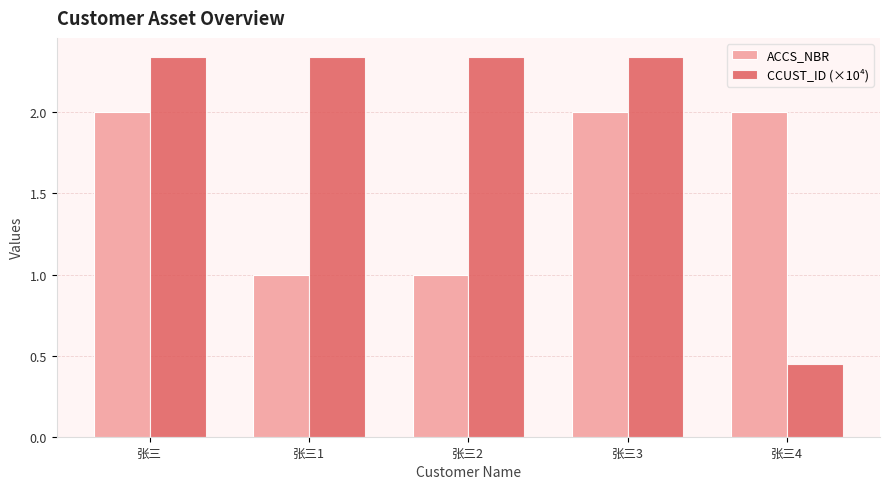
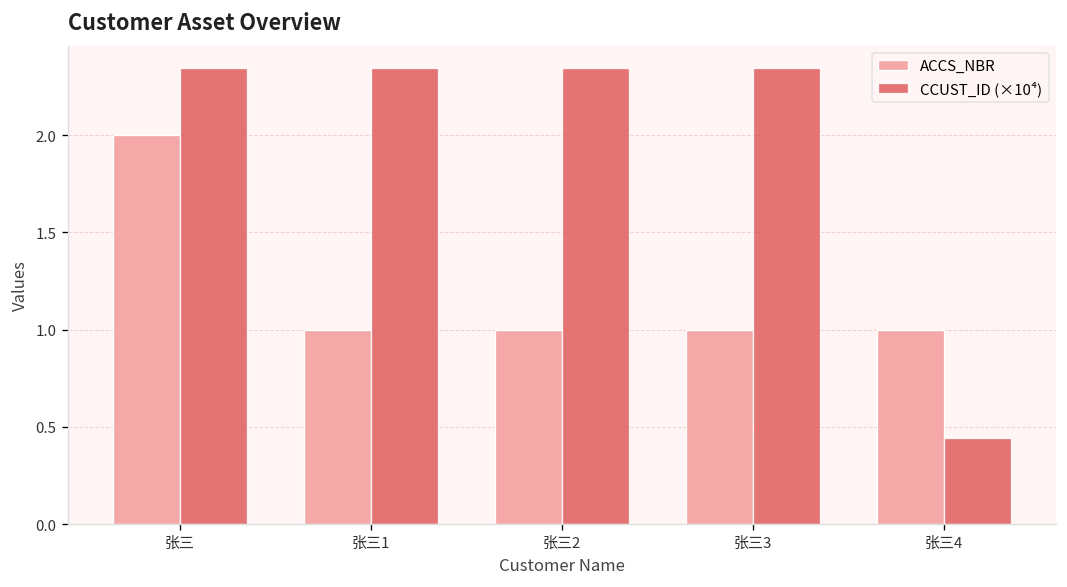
ACCS_NBR, 张三3: 2 -> 1
ACCS_NBR, 张三4: 2 -> 1
